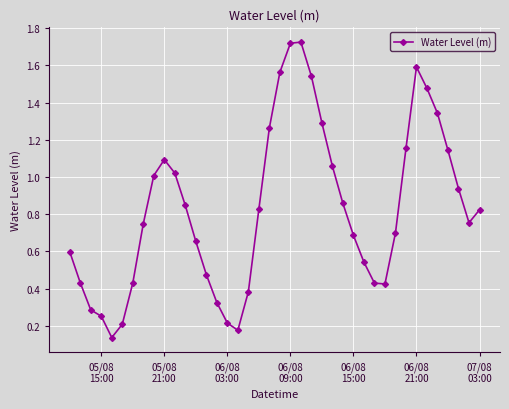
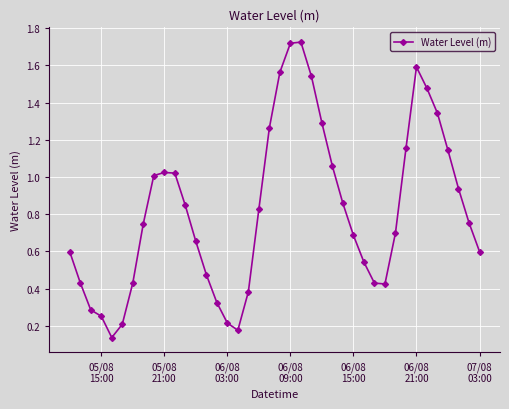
05/08 21:00: 1.09 -> 1.02
07/08 03:00: 0.82 -> 0.60
